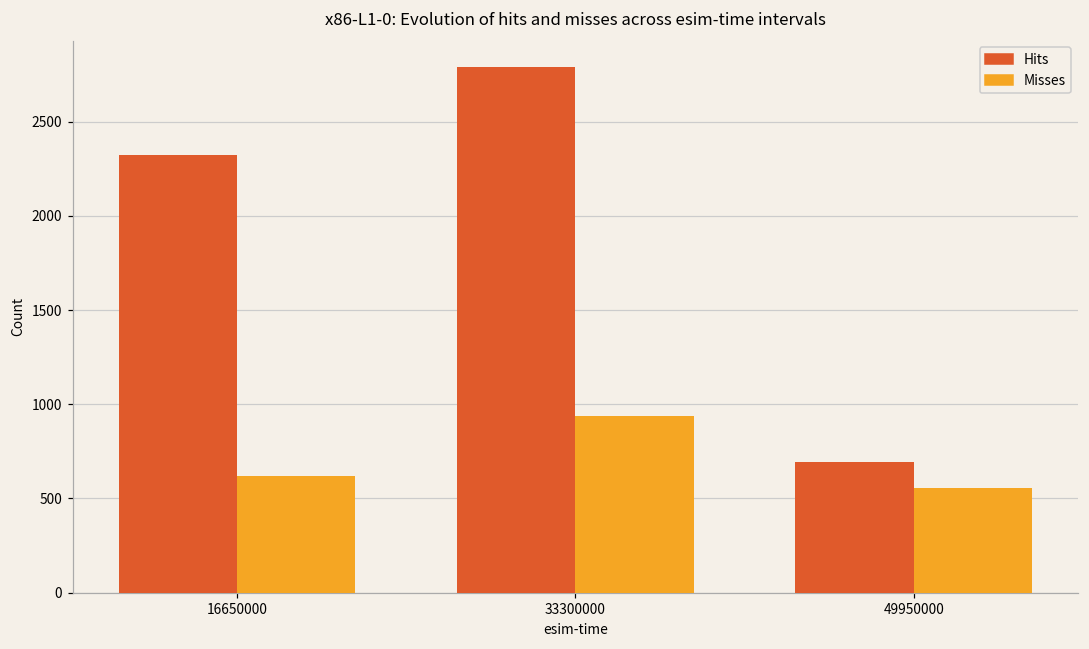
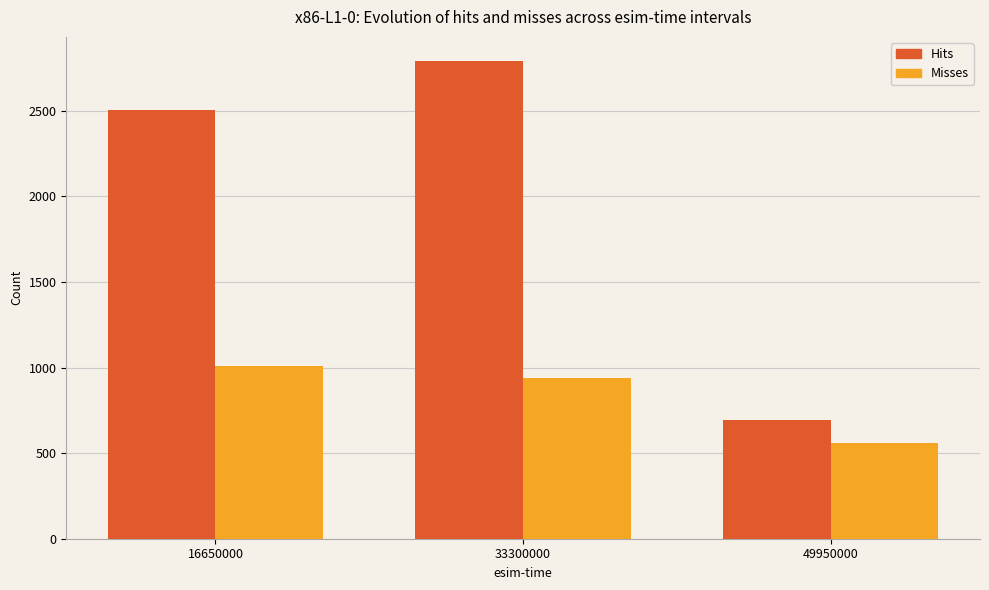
Hits, 16650000: 2330 -> 2500
Misses, 16650000: 620 -> 1010
